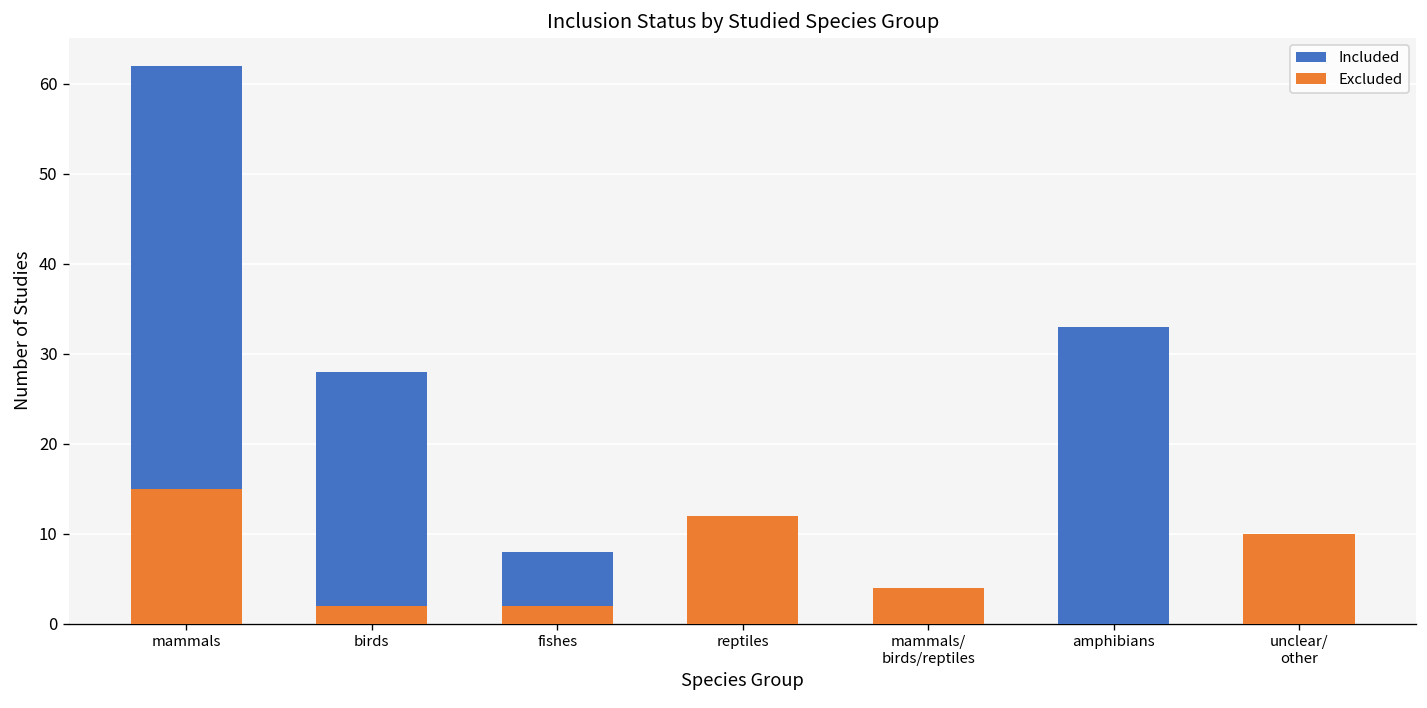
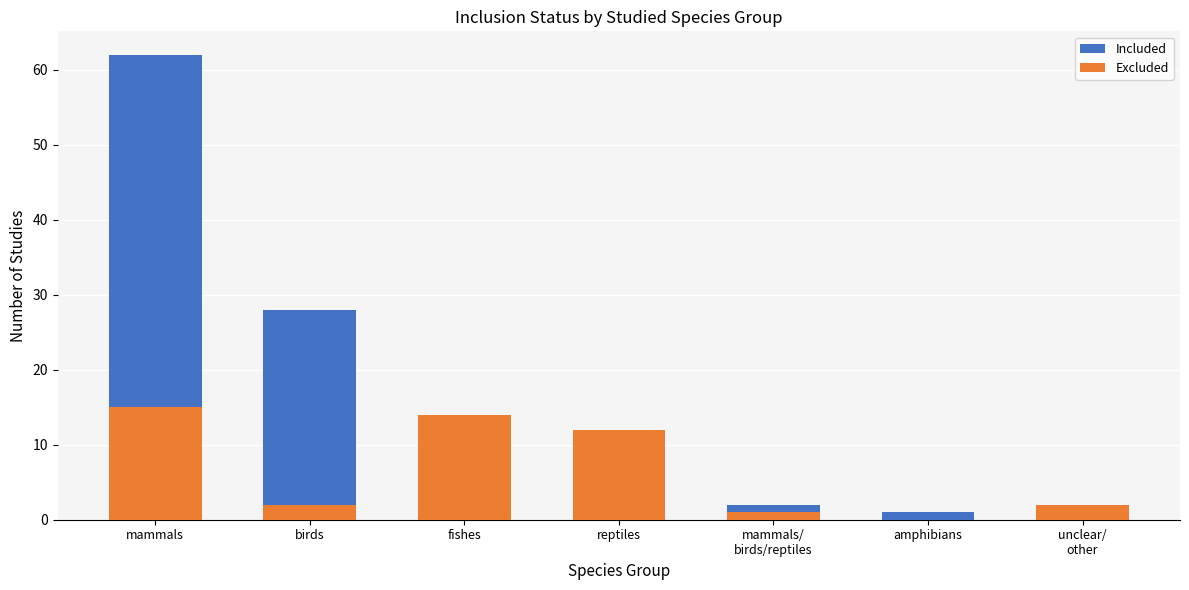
Included, fishes: 8 -> 5
Excluded, fishes: 2 -> 14
Excluded, mammals/ birds/reptiles: 4 -> 1
Included, amphibians: 33 -> 1
Excluded, unclear/ other: 10 -> 2
